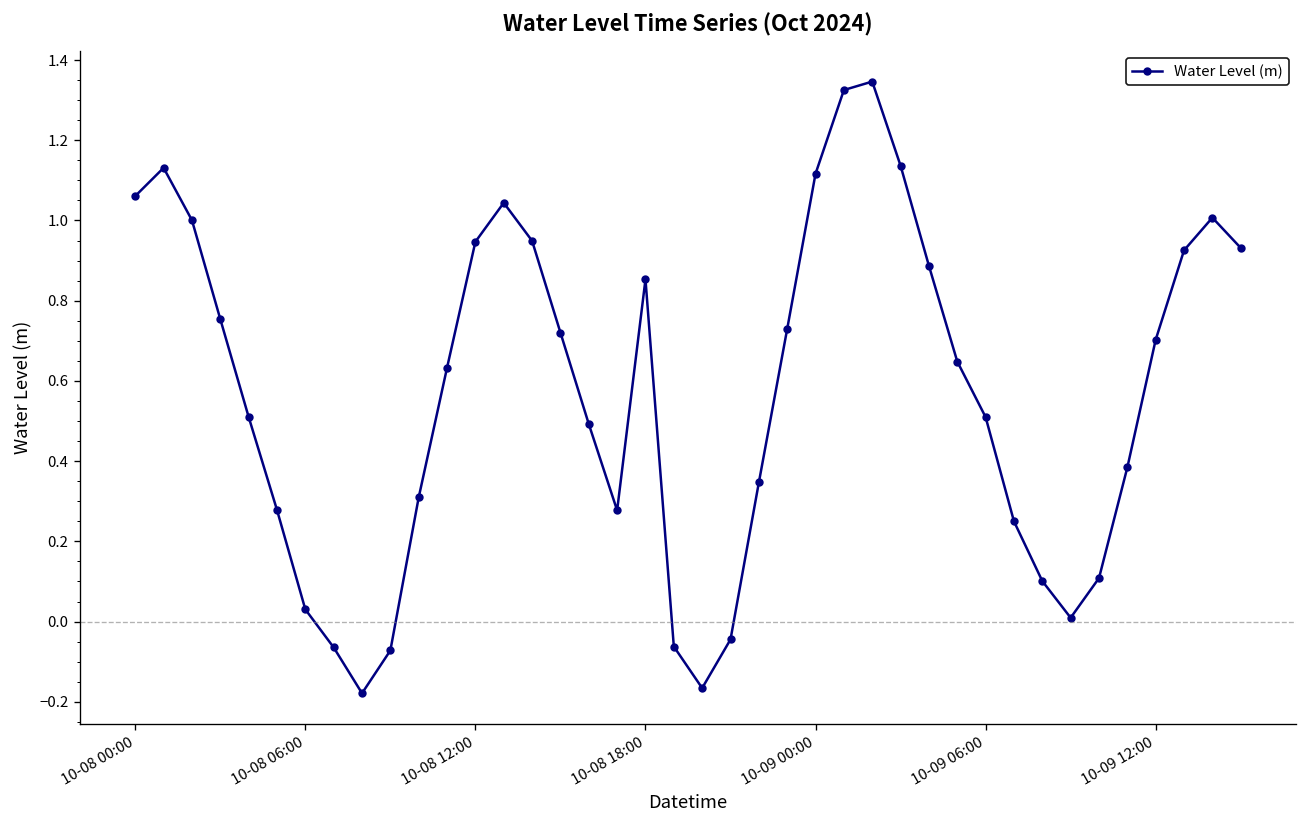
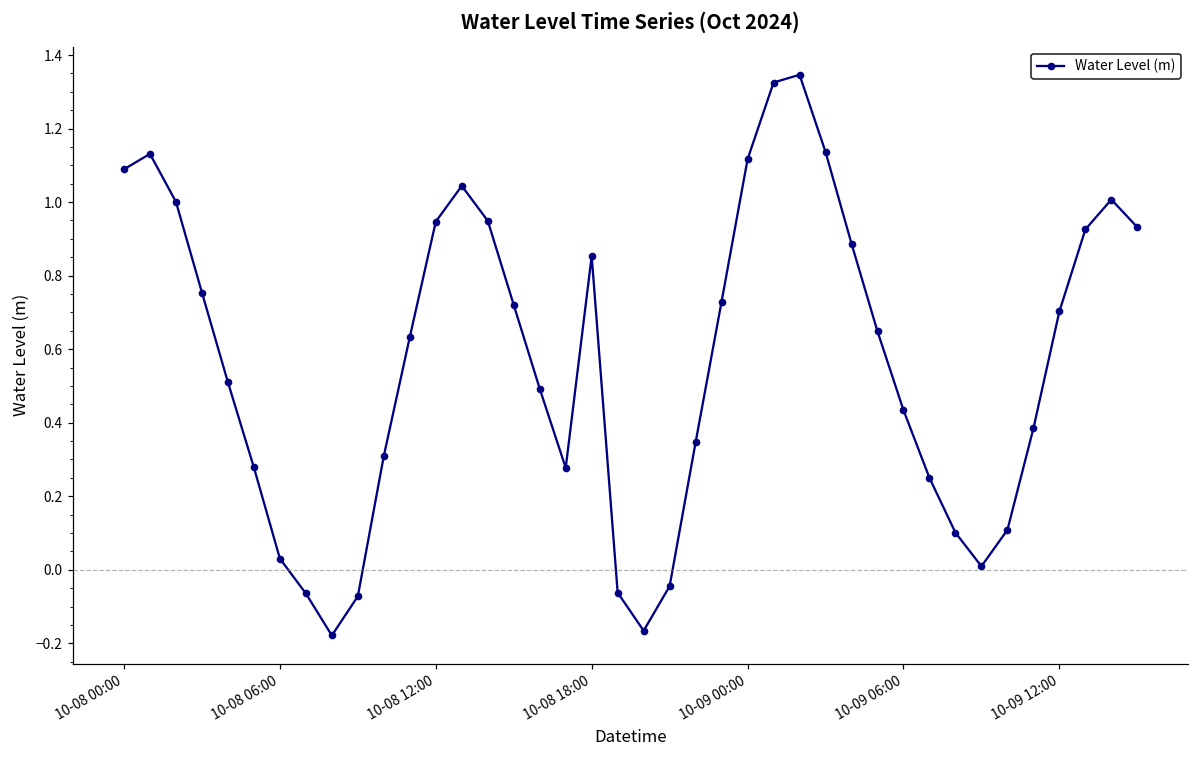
10-08 00:00: 1.06 -> 1.09
10-09 06:00: 0.51 -> 0.43
